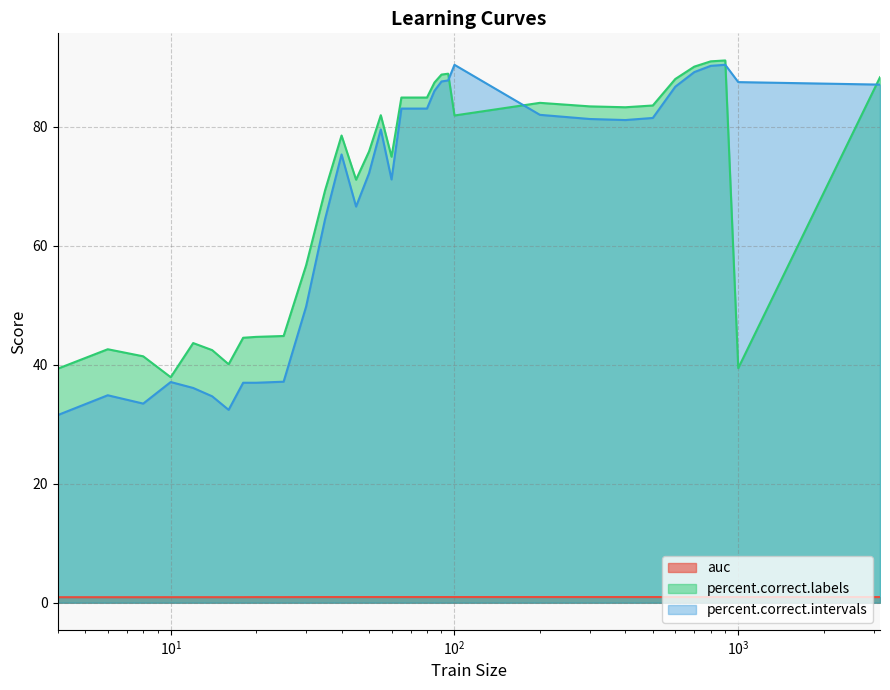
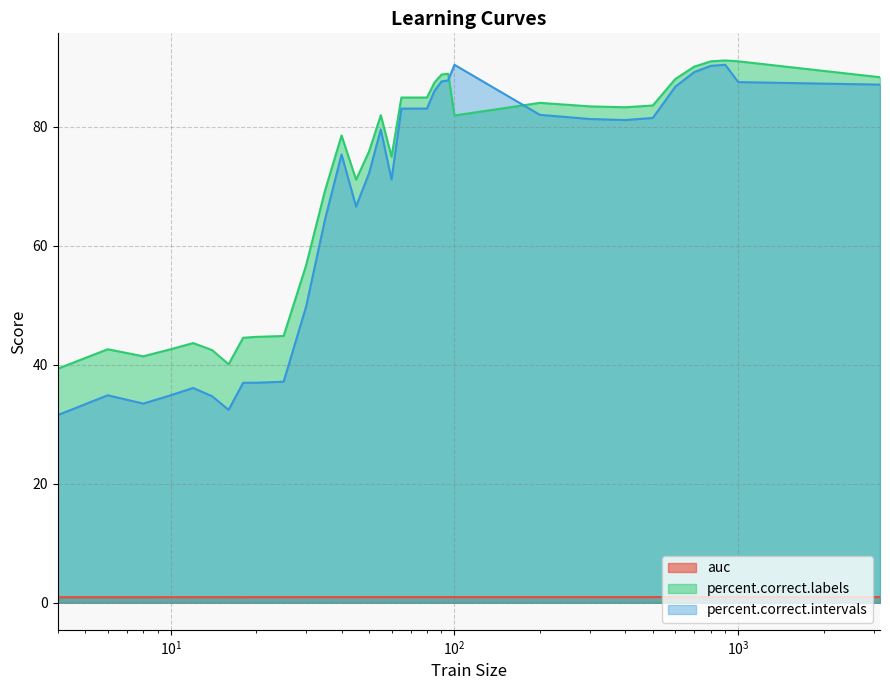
percent.correct.labels, 10^1: 38 -> 43
percent.correct.intervals, 10^1: 37 -> 35
percent.correct.labels, 10^3: 39 -> 91
